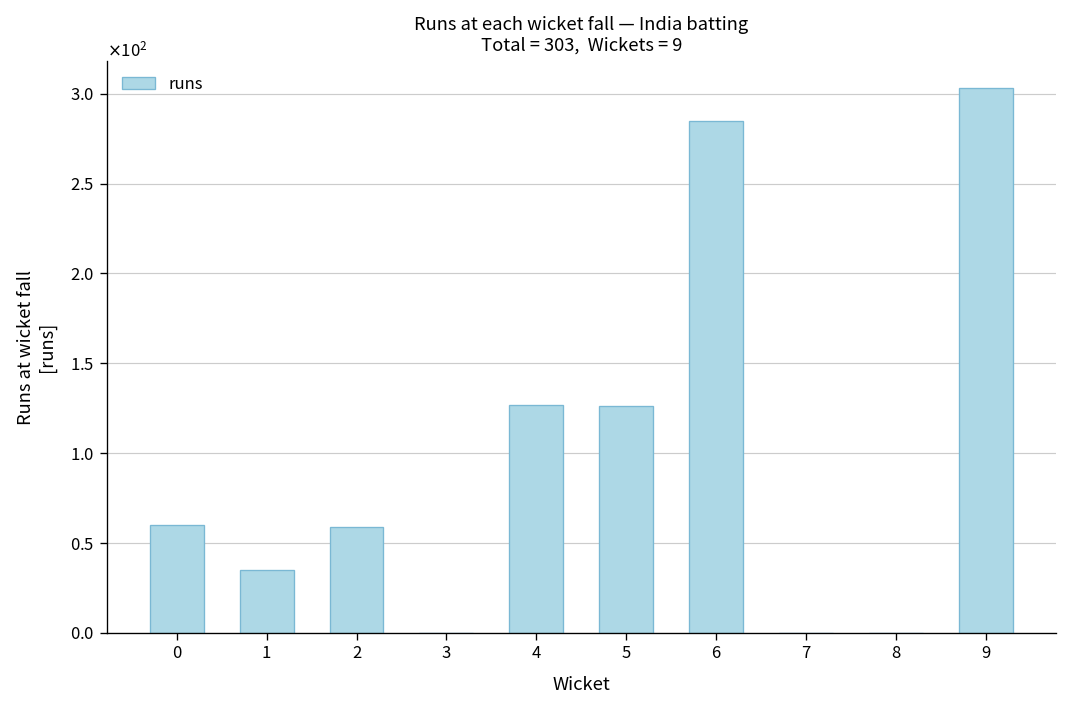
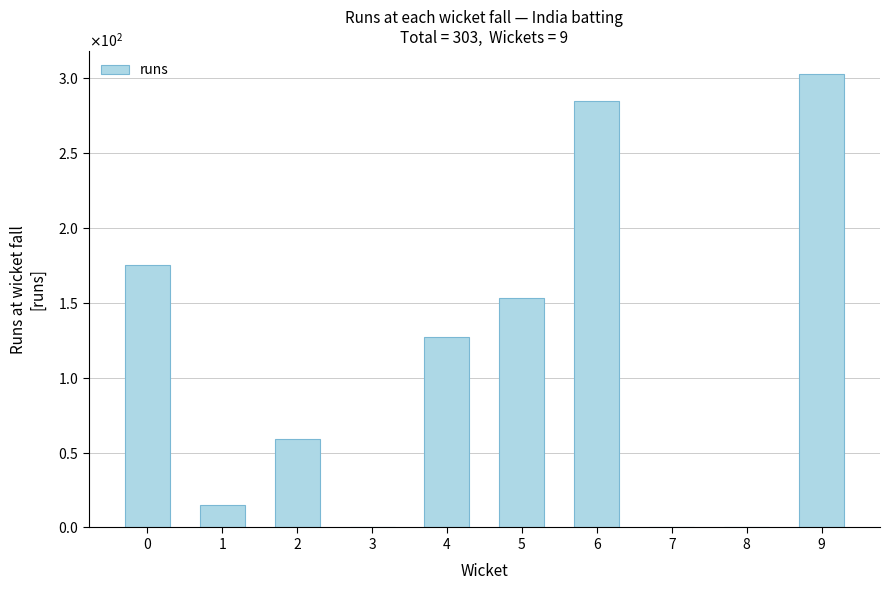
0: 60 -> 175
1: 35 -> 15
5: 126 -> 153
